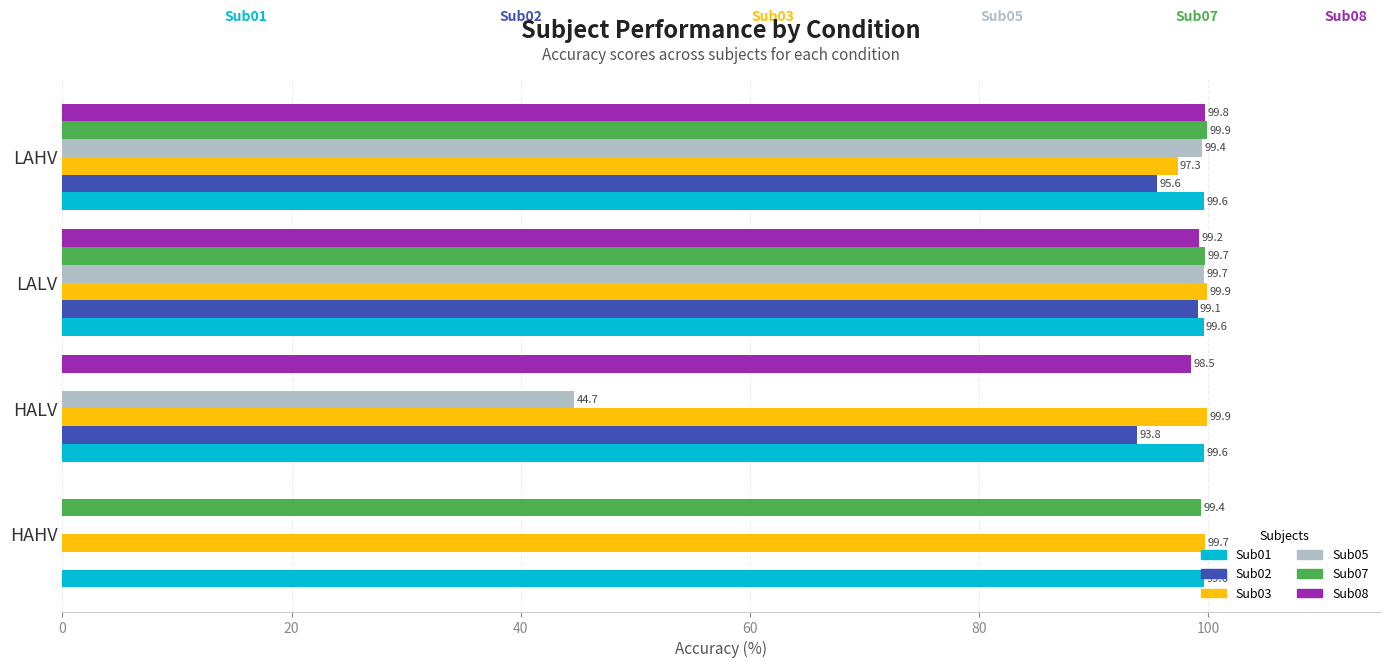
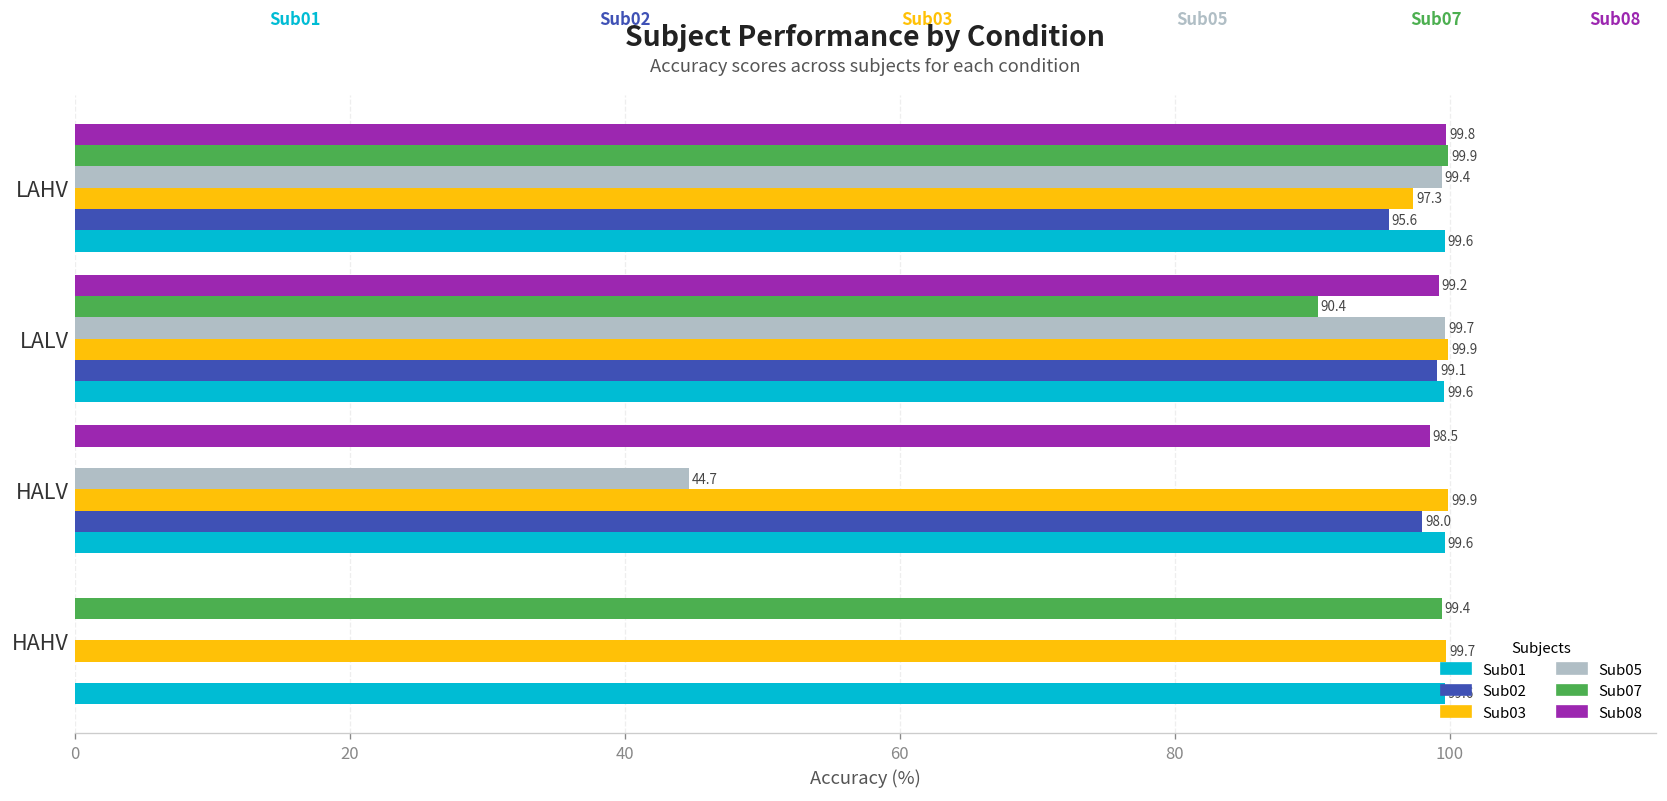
Sub07, LALV: 99.7 -> 90.4
Sub02, HALV: 93.8 -> 98.0
